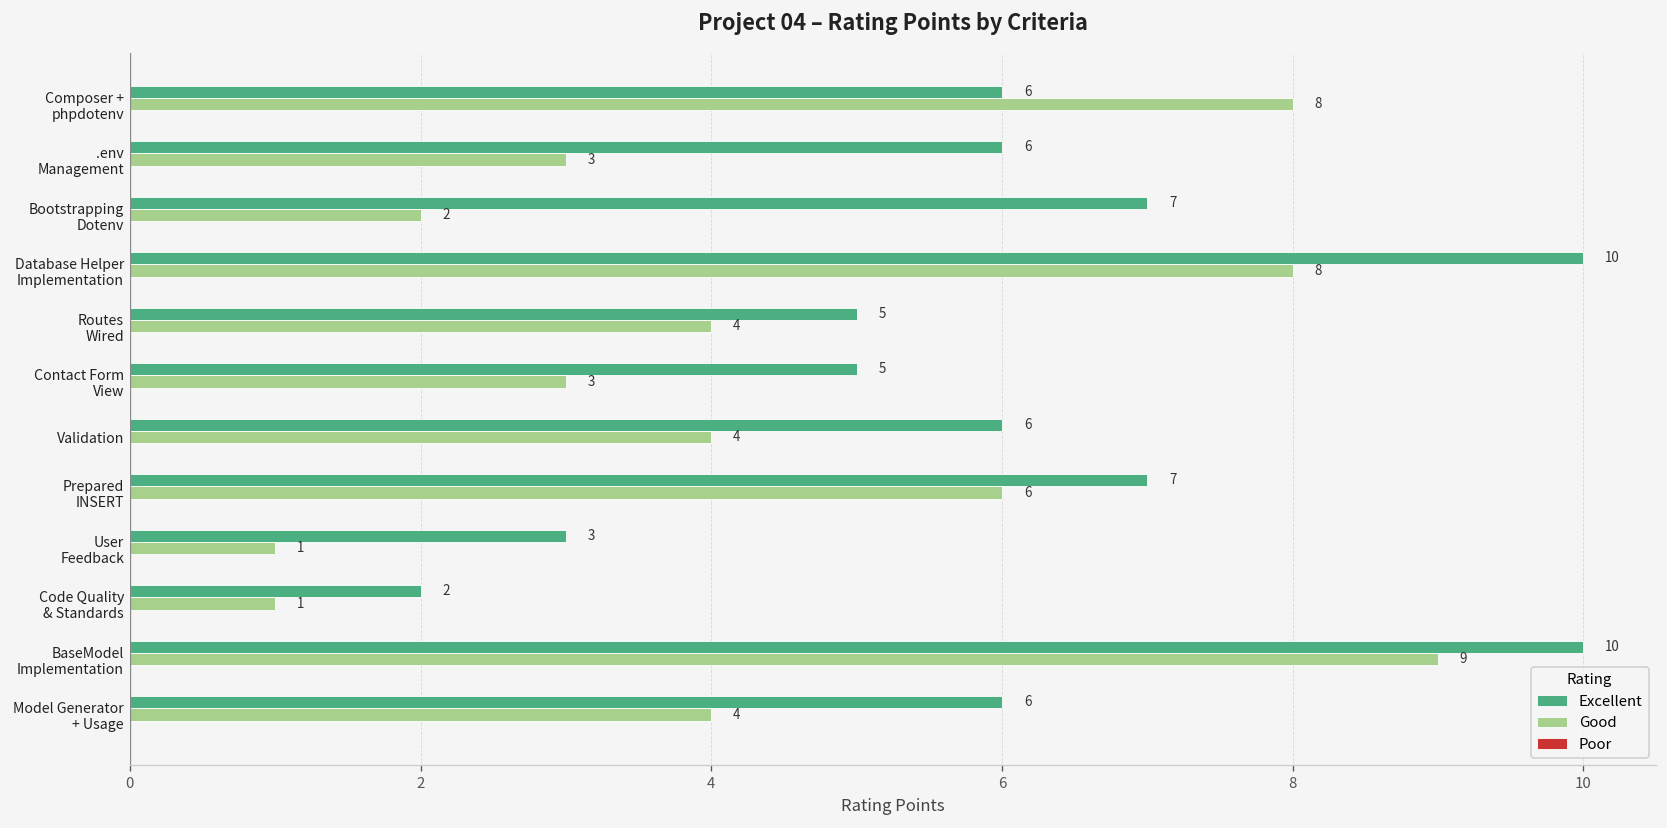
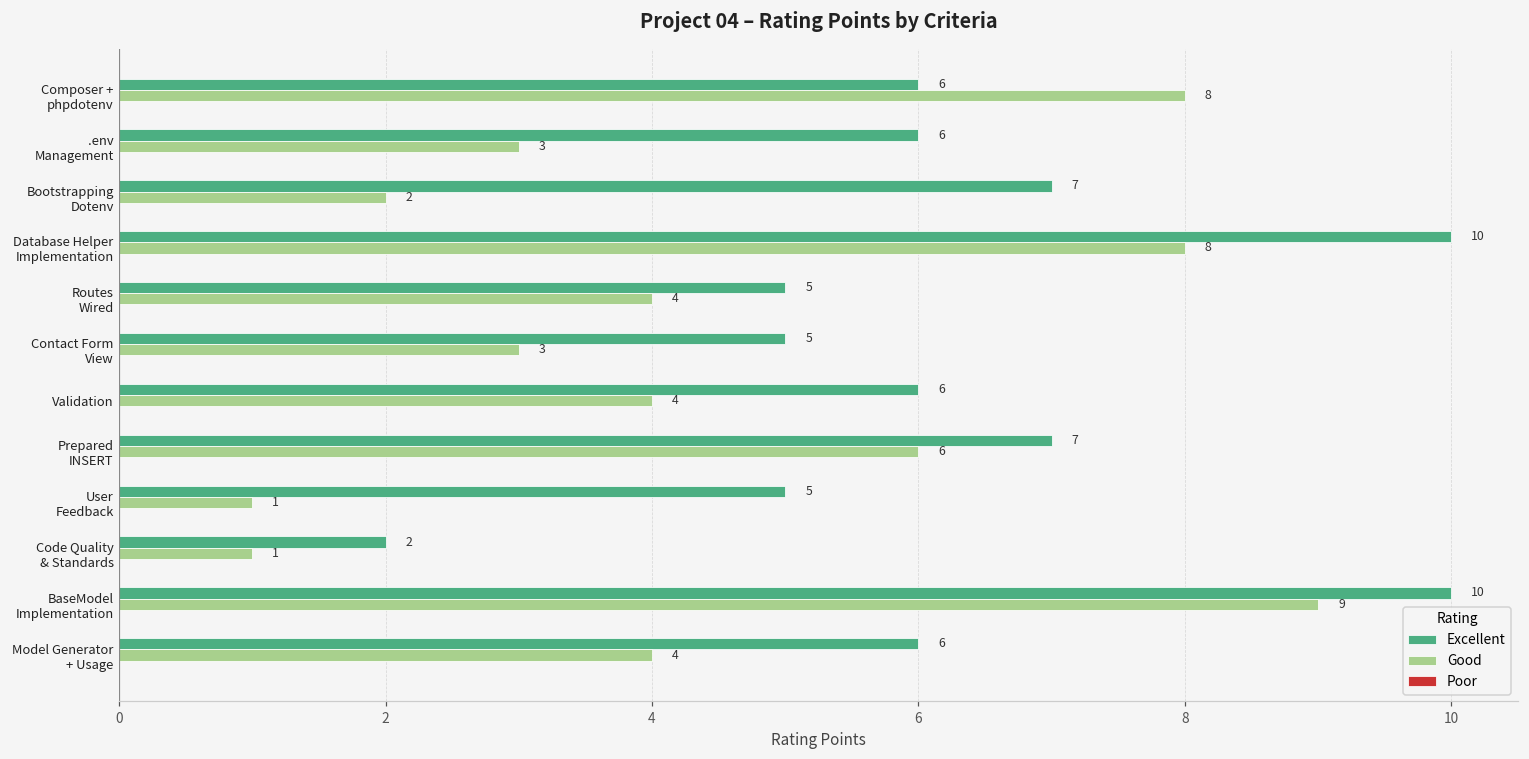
Excellent, User Feedback: 3 -> 5
